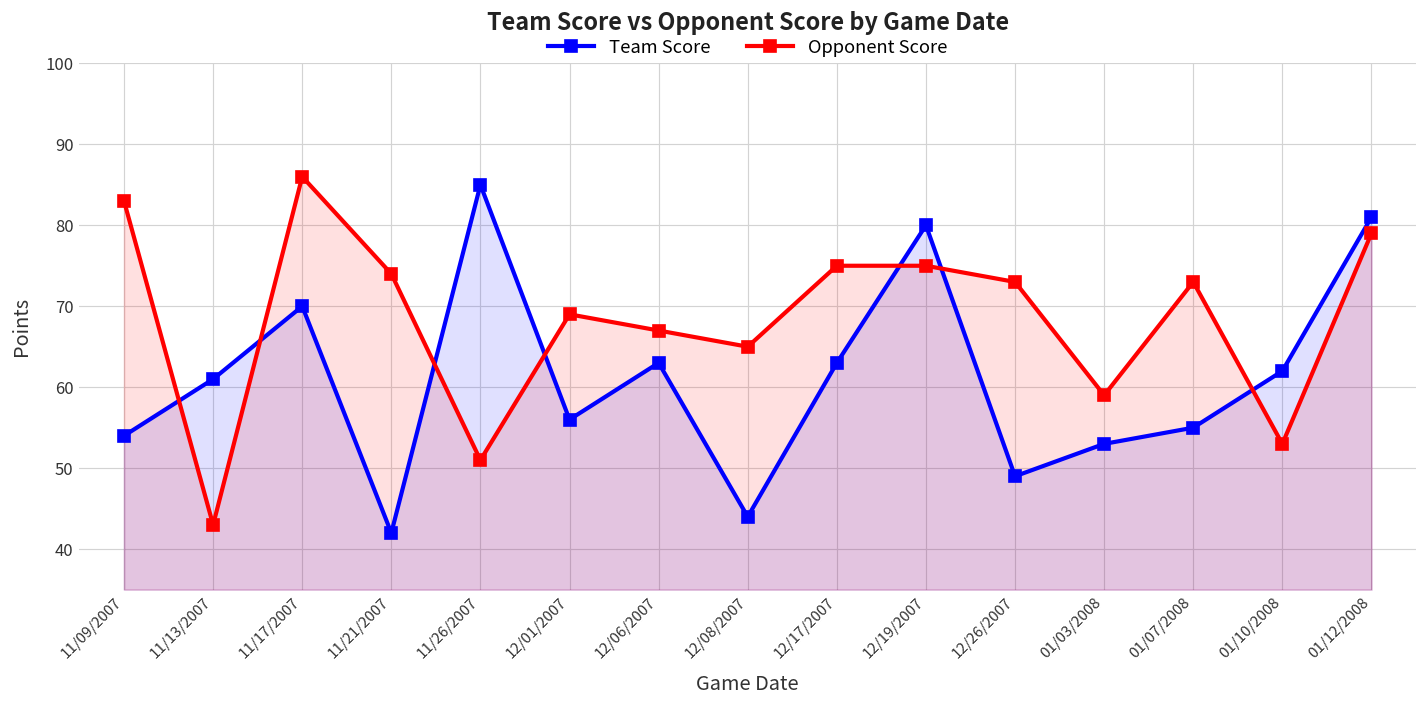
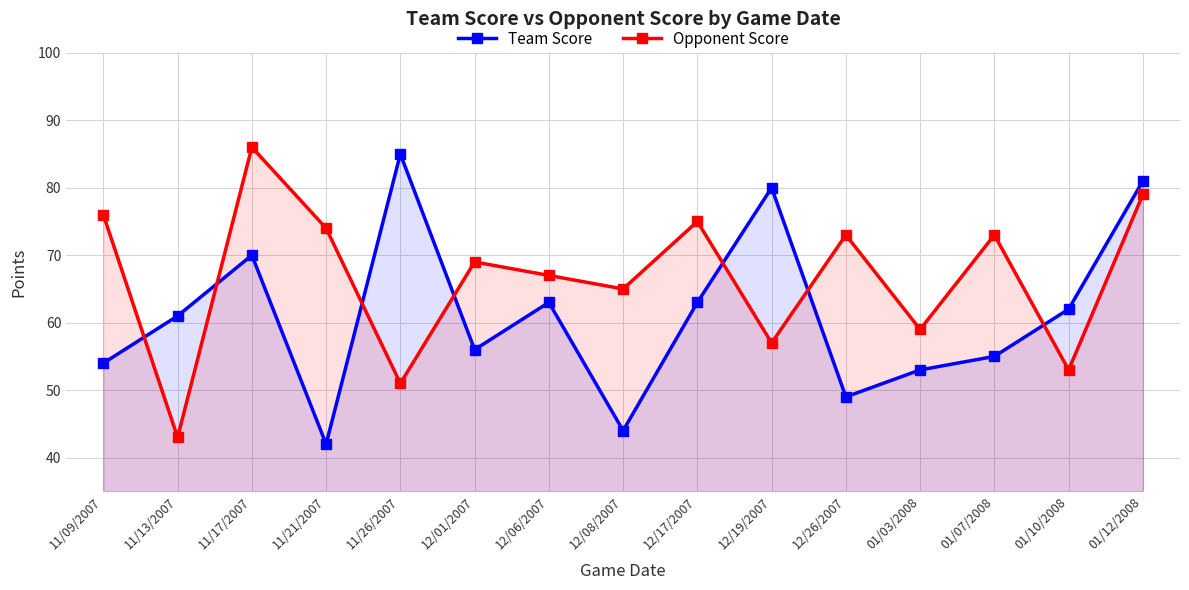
Opponent Score, 11/09/2007: 83 -> 76
Opponent Score, 12/19/2007: 75 -> 57
